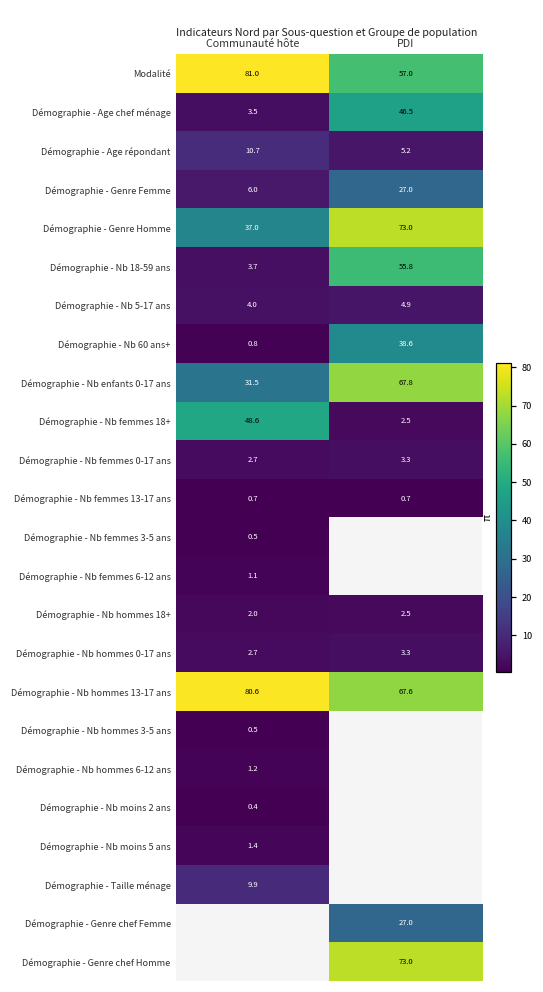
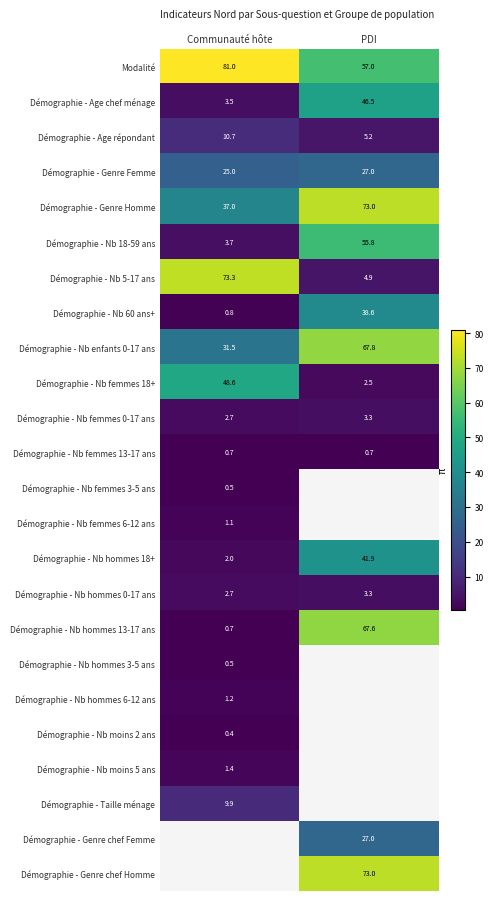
Démographie - Genre Femme, Communauté hôte: 6.0 -> 25.0
Démographie - Nb 5-17 ans, Communauté hôte: 4.0 -> 73.3
Démographie - Nb hommes 18+, PDI: 2.5 -> 41.9
Démographie - Nb hommes 13-17 ans, Communauté hôte: 80.6 -> 0.7
